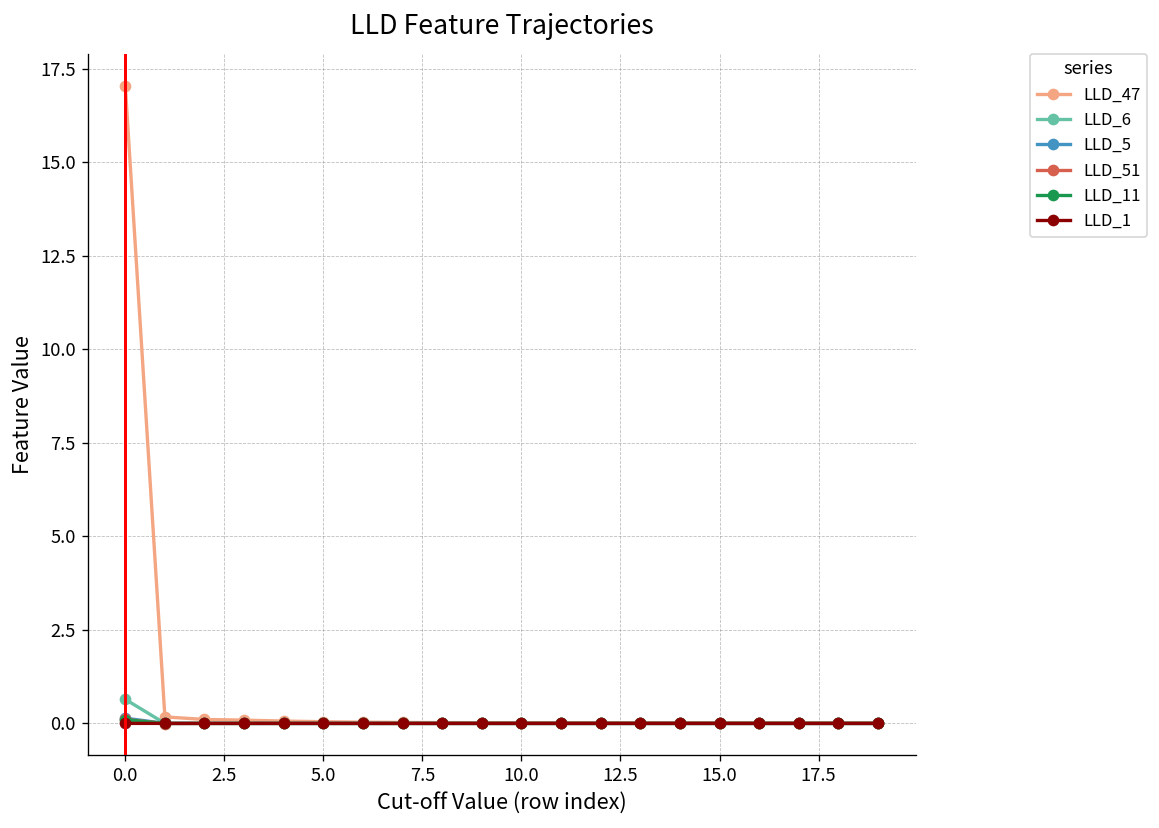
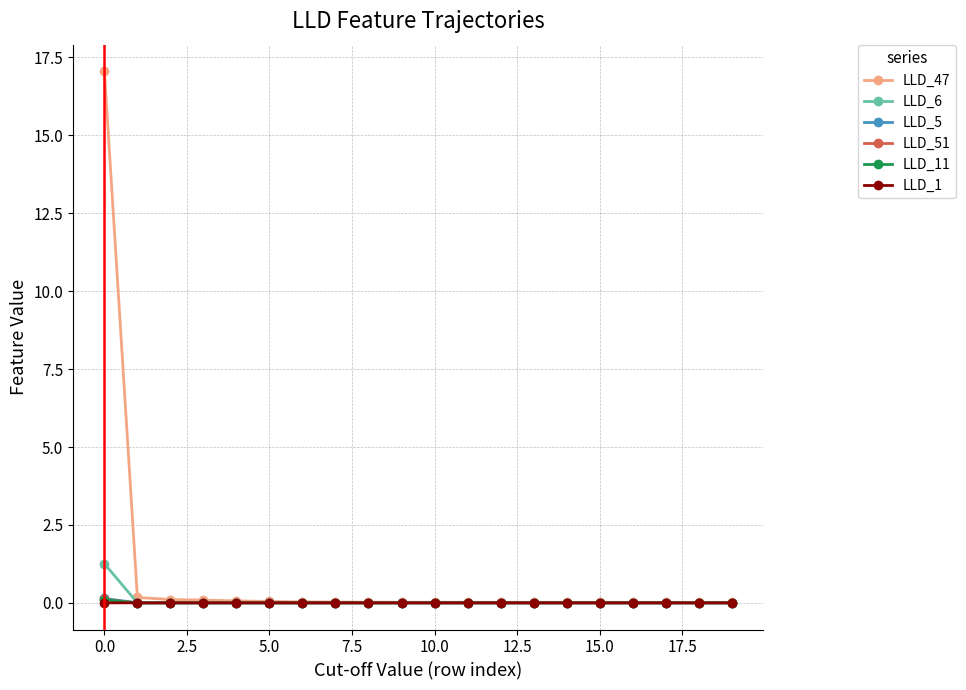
LLD_6, 0.0: 0.6 -> 1.3
